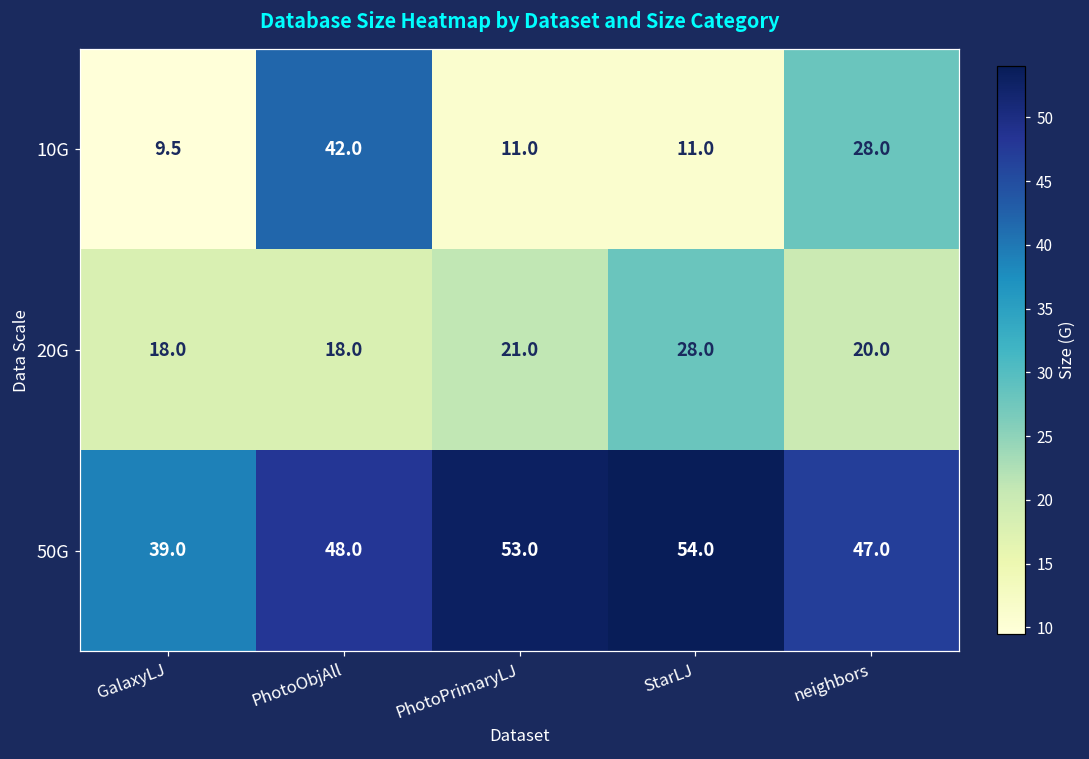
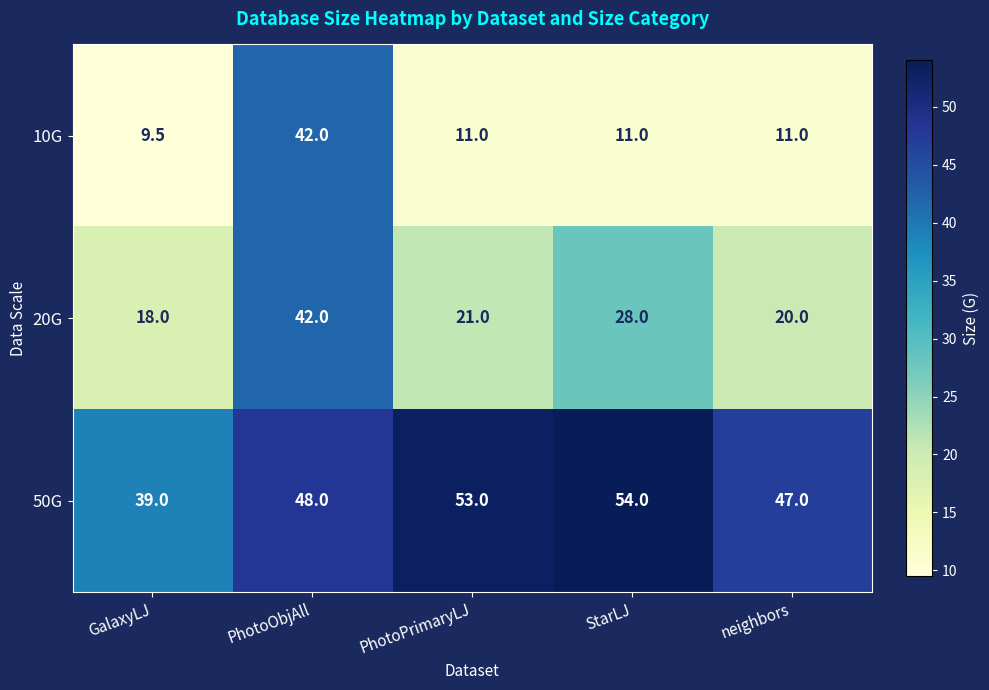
10G, neighbors: 28.0 -> 11.0
20G, PhotoObjAll: 18.0 -> 42.0
